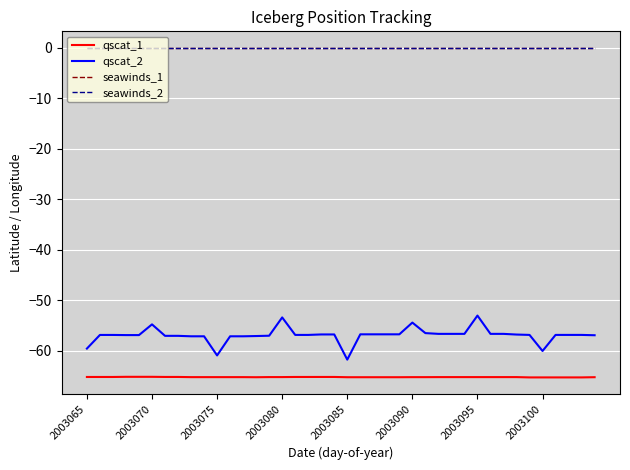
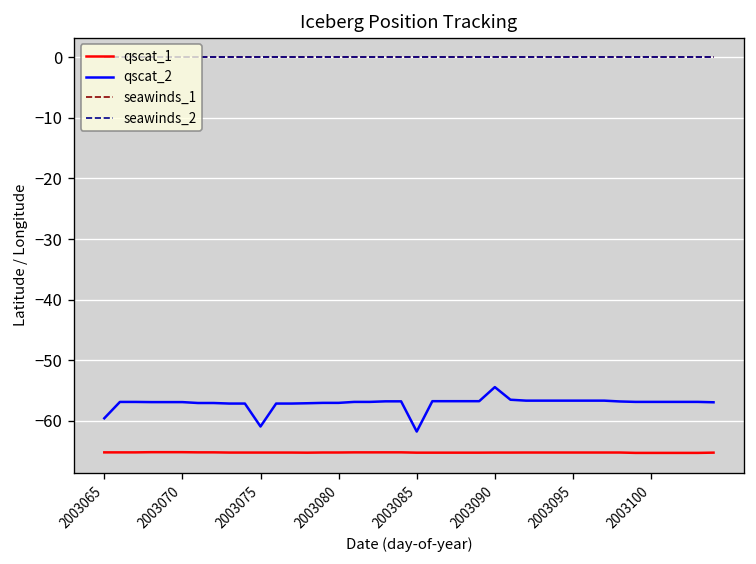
qscat_2, 2003070: -55 -> -57
qscat_2, 2003080: -53 -> -57
qscat_2, 2003095: -53 -> -57
qscat_2, 2003100: -60 -> -57
